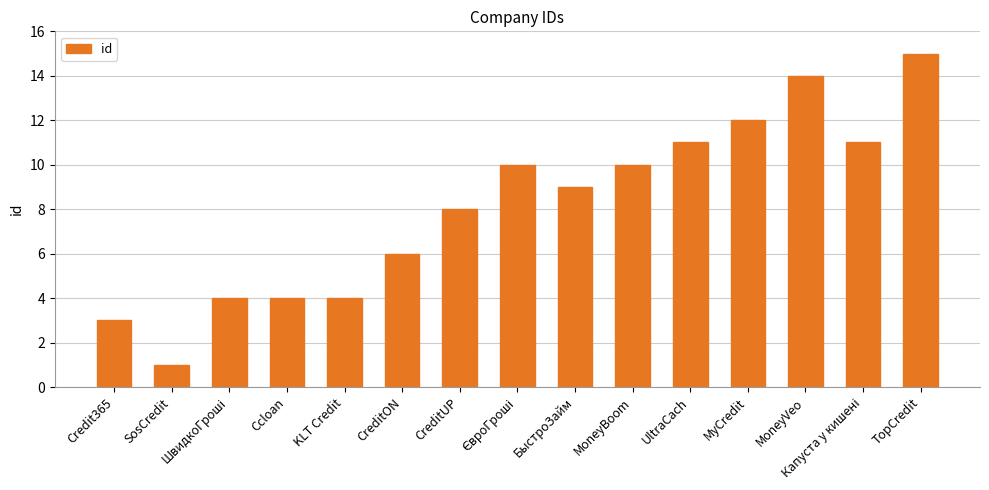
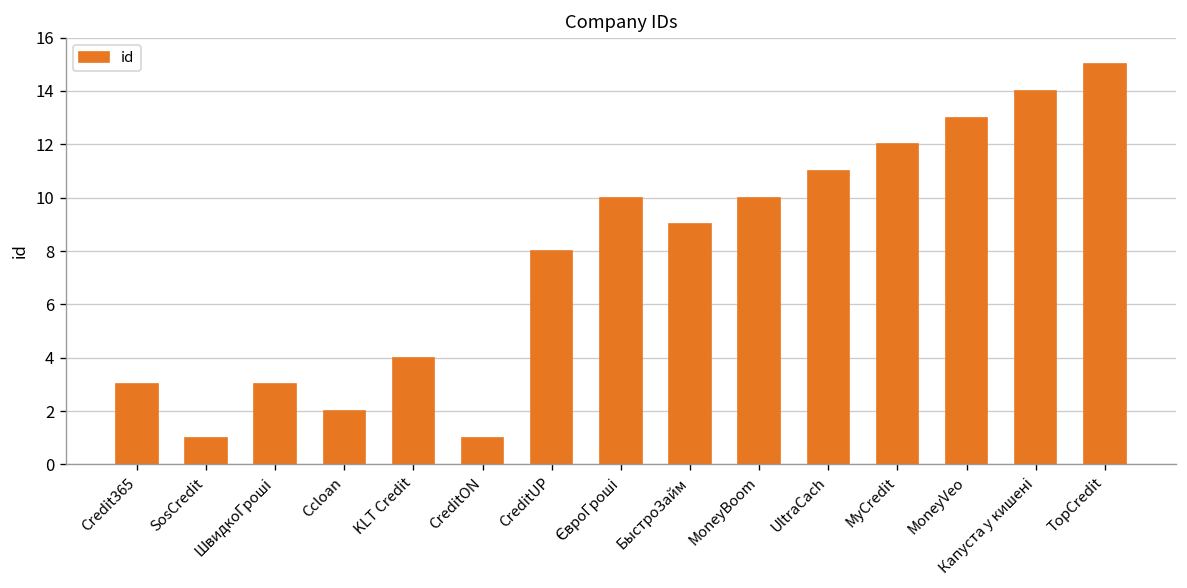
ШвидкоГроші: 4 -> 3
Ccloan: 4 -> 2
CreditON: 6 -> 1
MoneyVeo: 14 -> 13
Капуста у кишені: 11 -> 14
